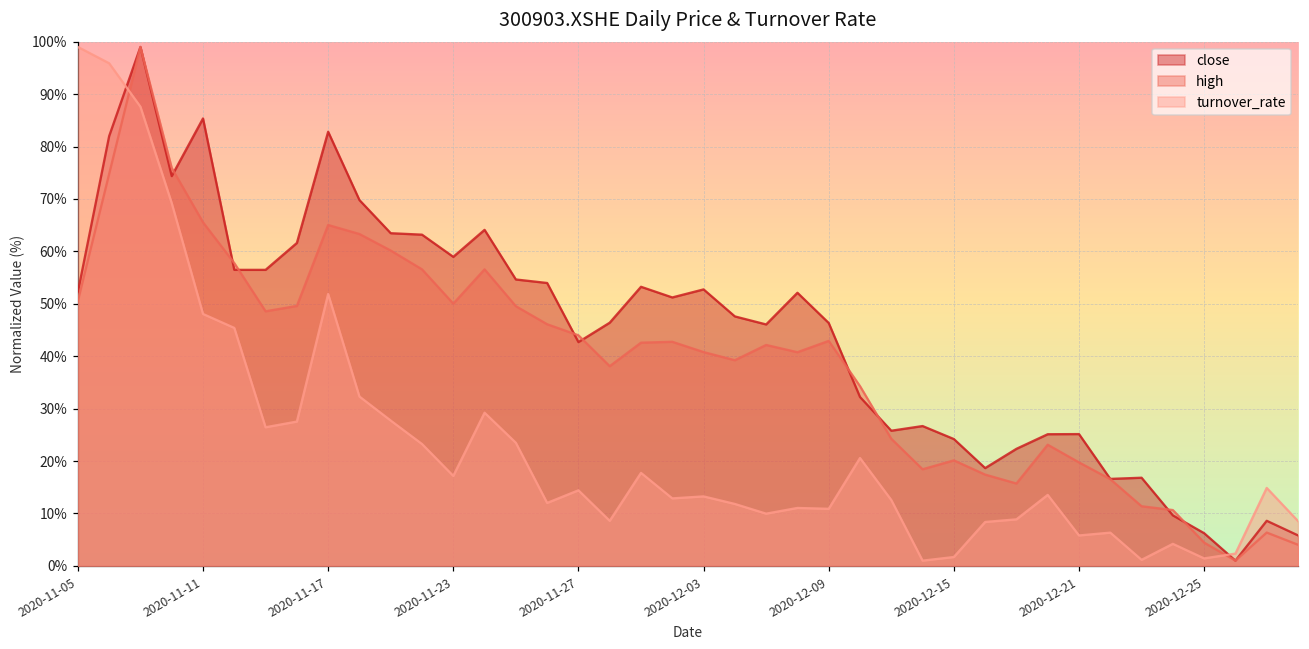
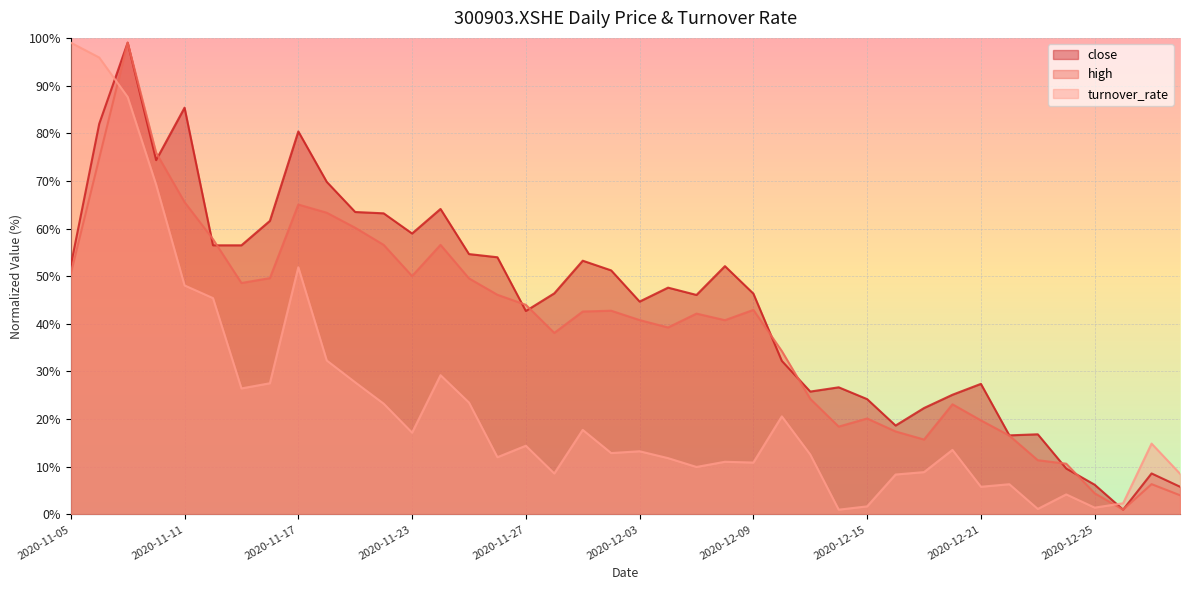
close, 2020-11-17: 83% -> 80%
close, 2020-12-03: 53% -> 45%
close, 2020-12-21: 25% -> 27%
